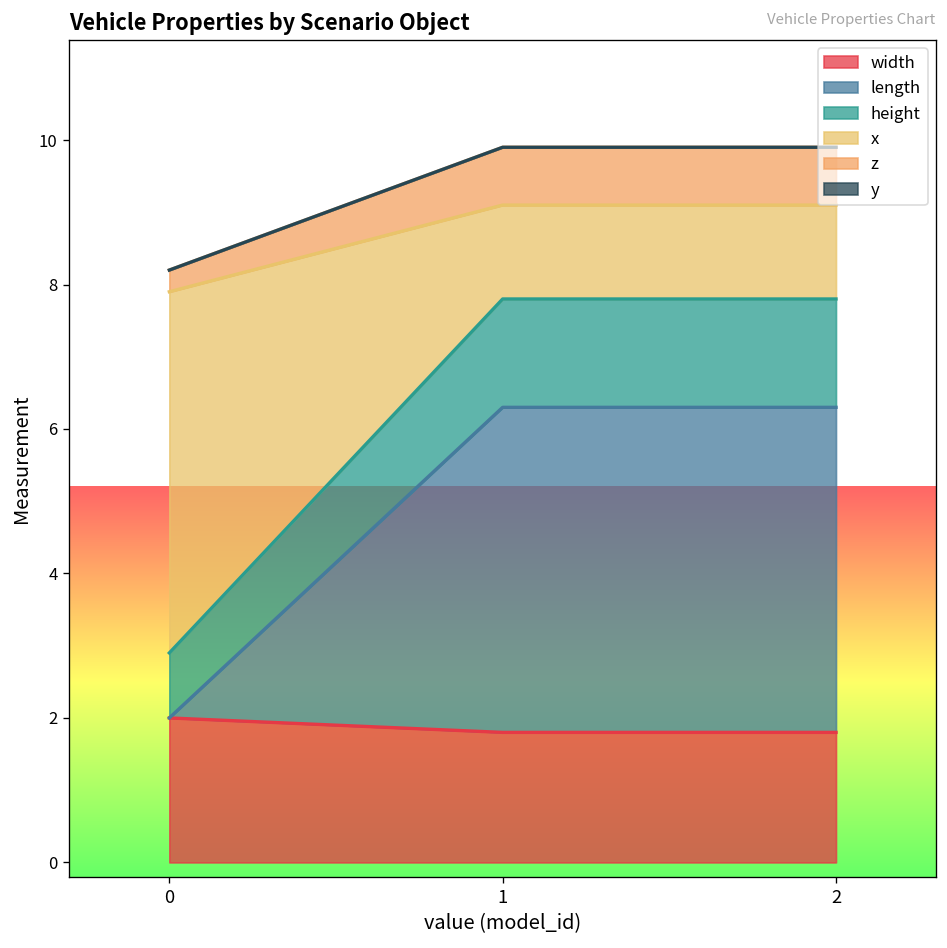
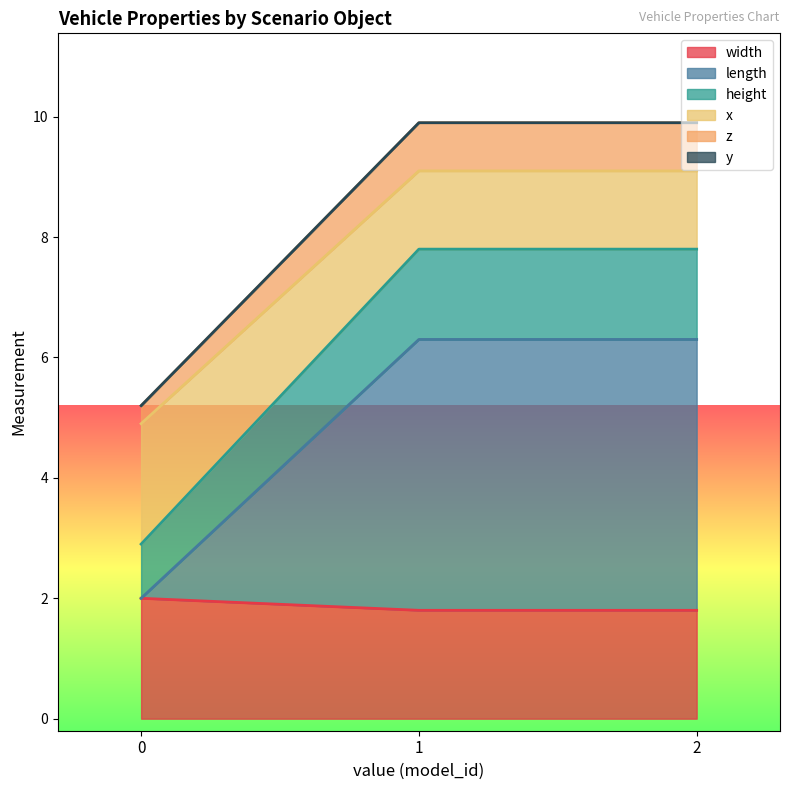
x, 0: 5 -> 2
